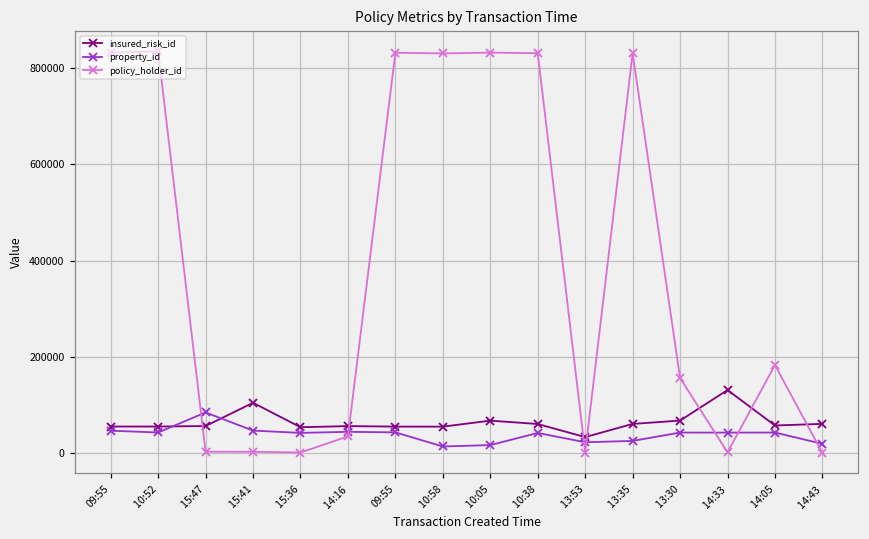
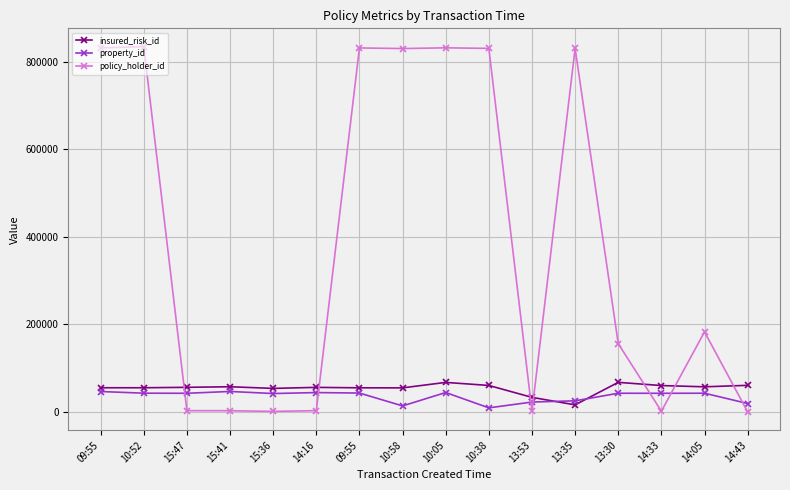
property_id, 15:47: 80000 -> 40000
insured_risk_id, 15:41: 100000 -> 60000
policy_holder_id, 14:16: 30000 -> 0
property_id, 10:05: 20000 -> 40000
property_id, 10:38: 40000 -> 10000
insured_risk_id, 13:35: 60000 -> 20000
insured_risk_id, 14:33: 130000 -> 60000
